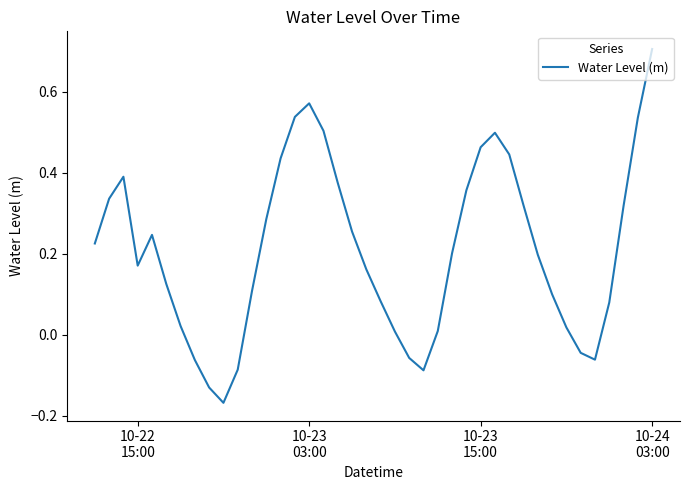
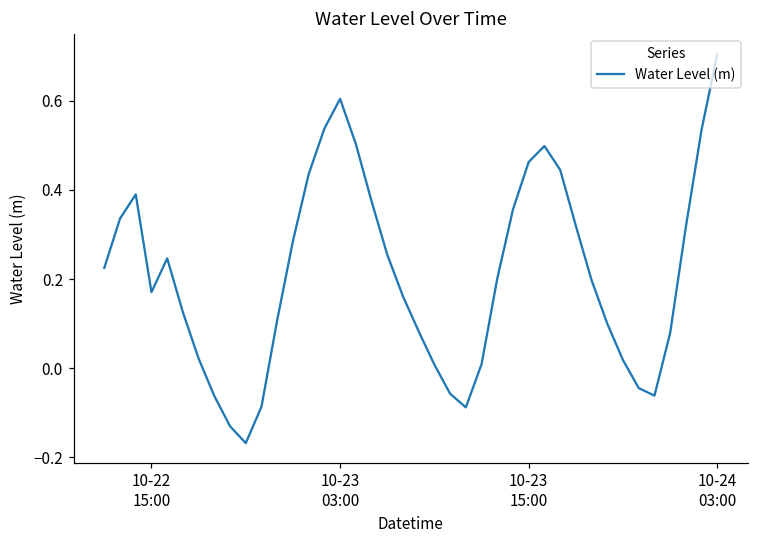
10-23 03:00: 0.57 -> 0.60
